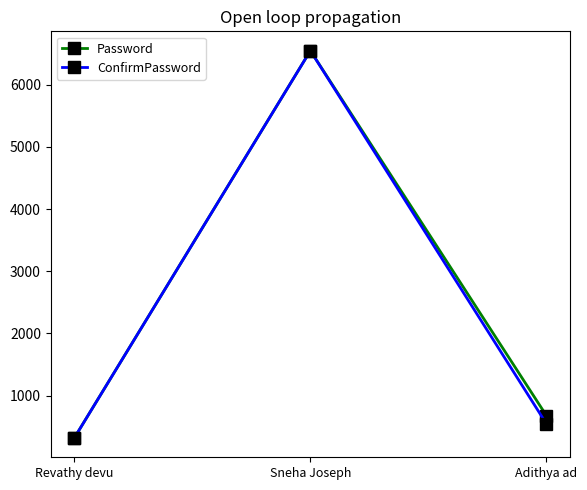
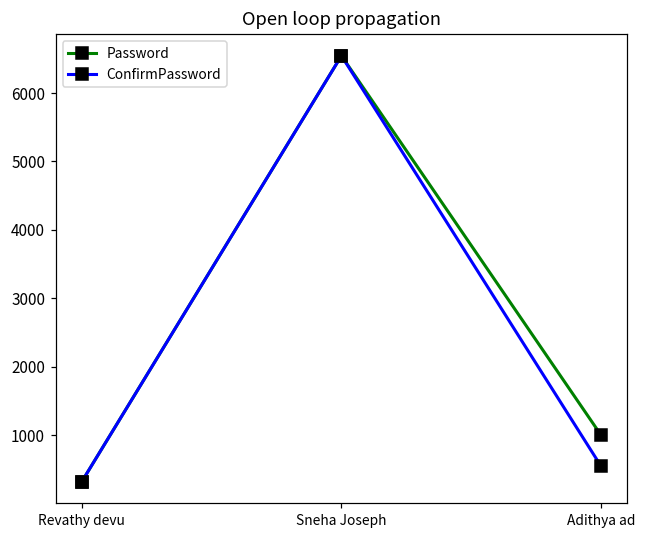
Password, Adithya ad: 700 -> 1000
